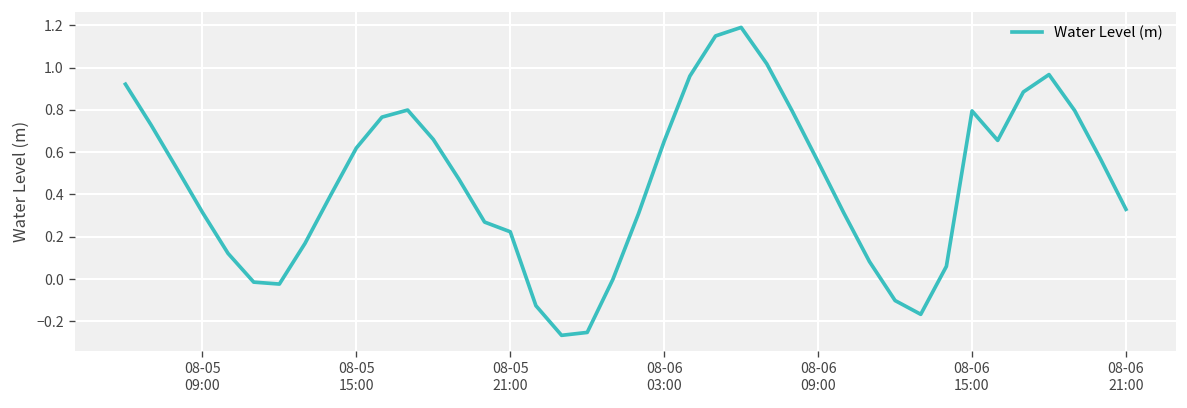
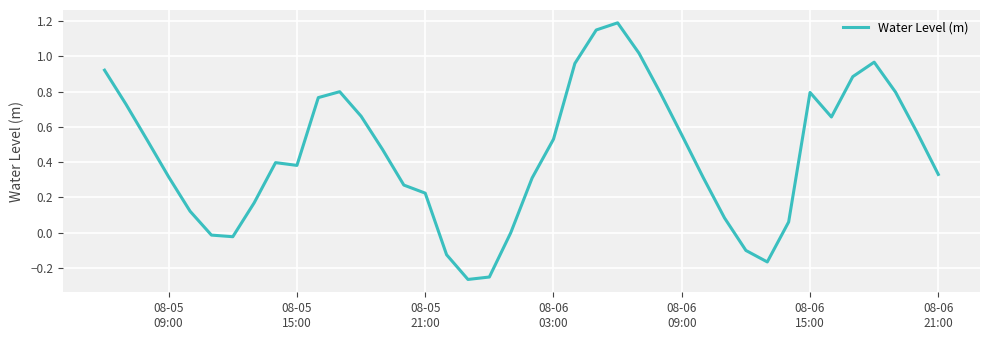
08-05 15:00: 0.62 -> 0.38
08-06 03:00: 0.65 -> 0.53
